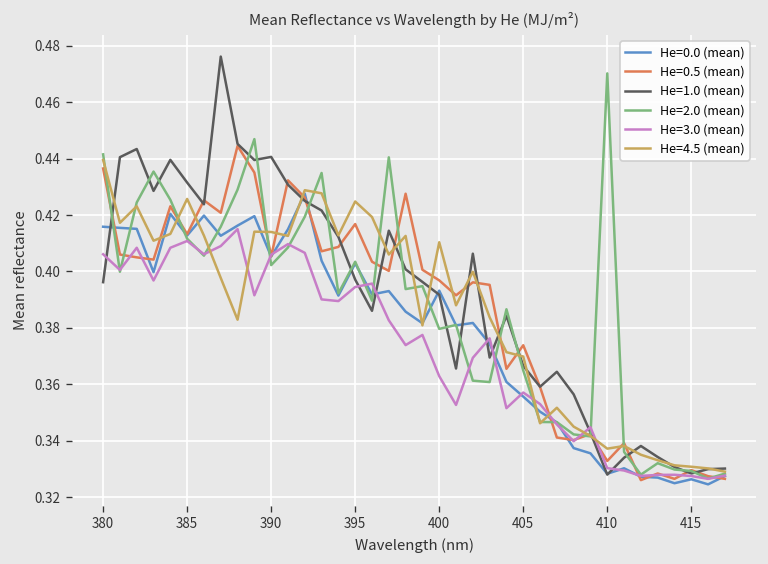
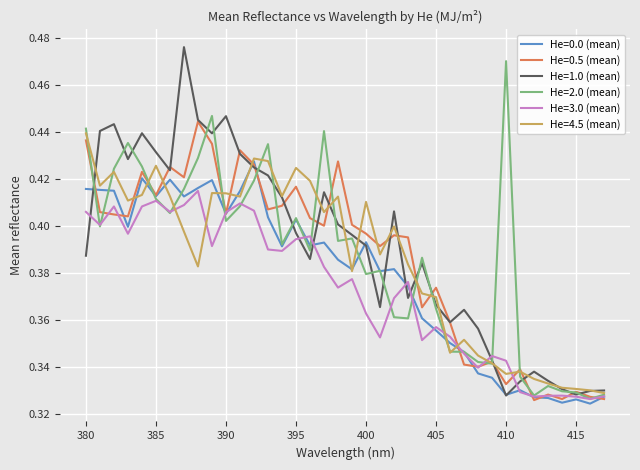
He=1.0 (mean), 380: 0.396 -> 0.387
He=1.0 (mean), 390: 0.441 -> 0.447
He=3.0 (mean), 410: 0.330 -> 0.343
